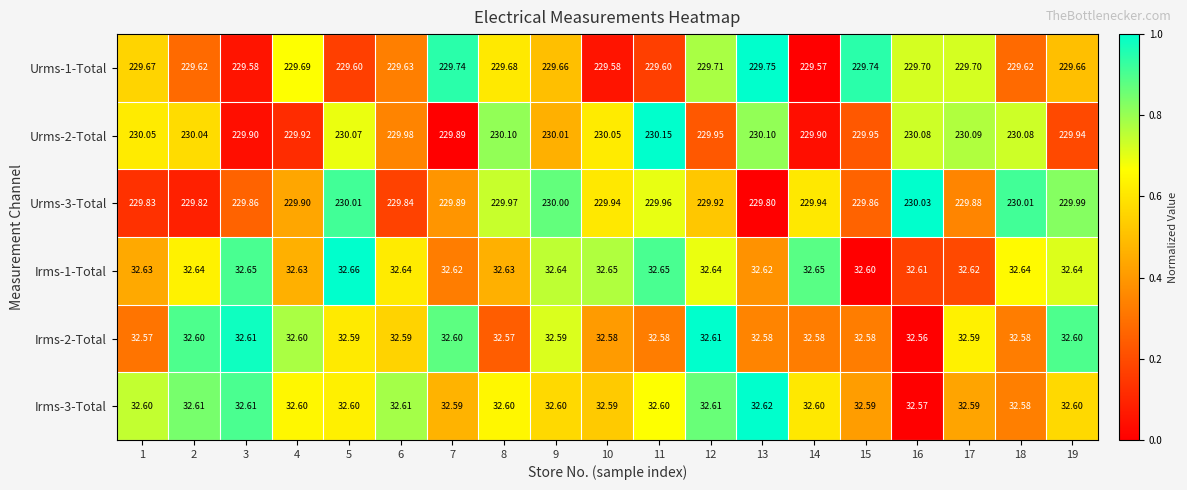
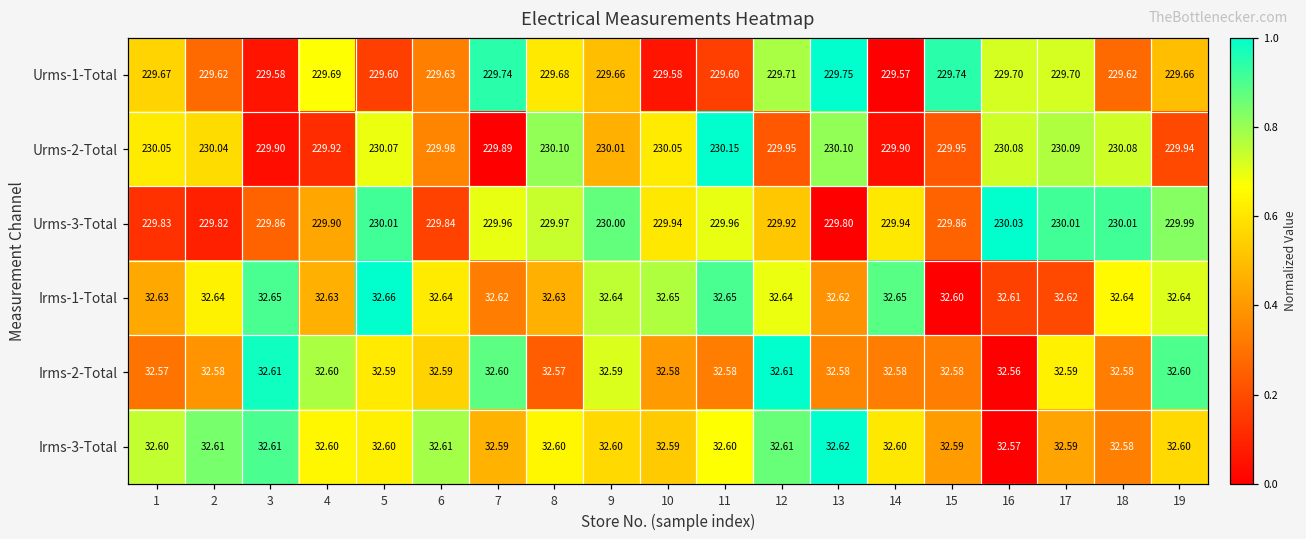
Urms-3-Total, 7: 229.89 -> 229.96
Urms-3-Total, 17: 229.88 -> 230.01
Irms-2-Total, 2: 32.60 -> 32.58
